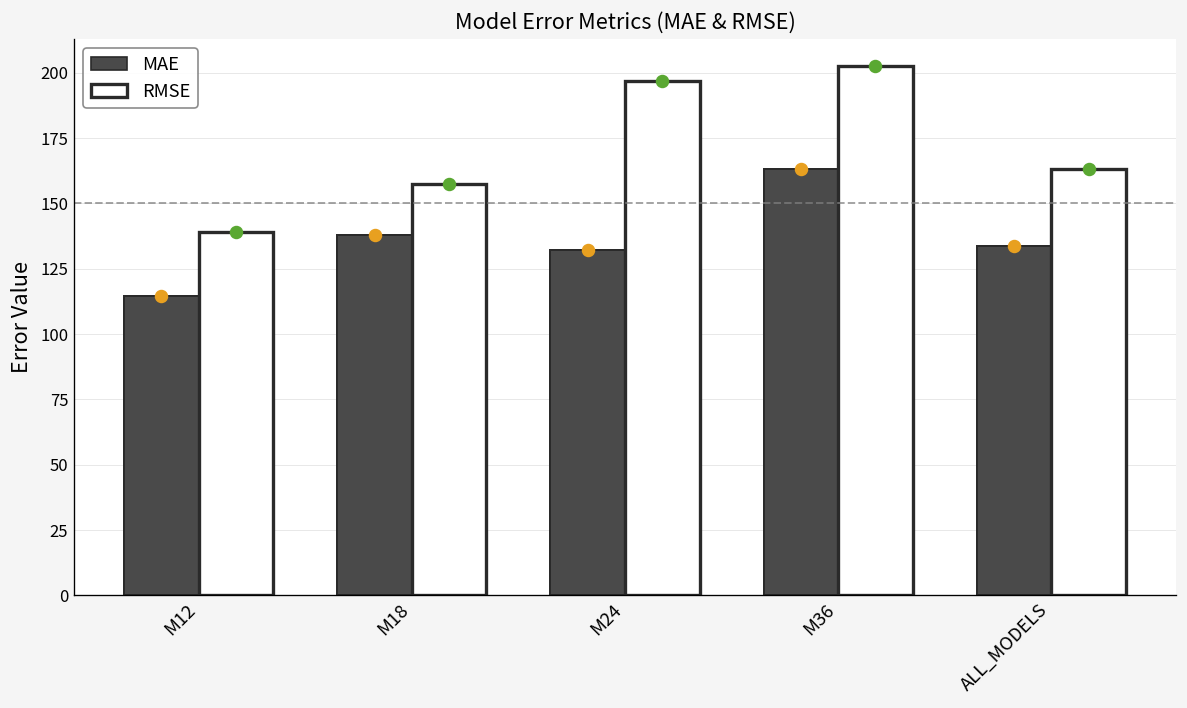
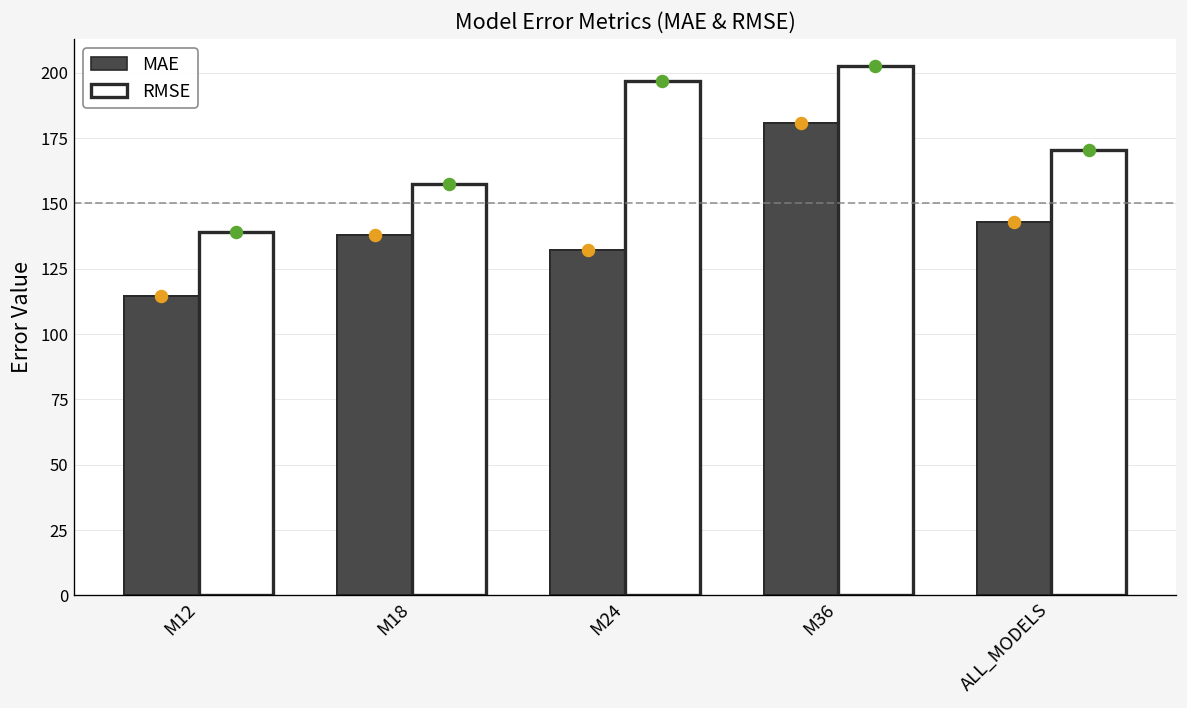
MAE, M36: 163 -> 181
MAE, ALL_MODELS: 134 -> 143
RMSE, ALL_MODELS: 163 -> 171
